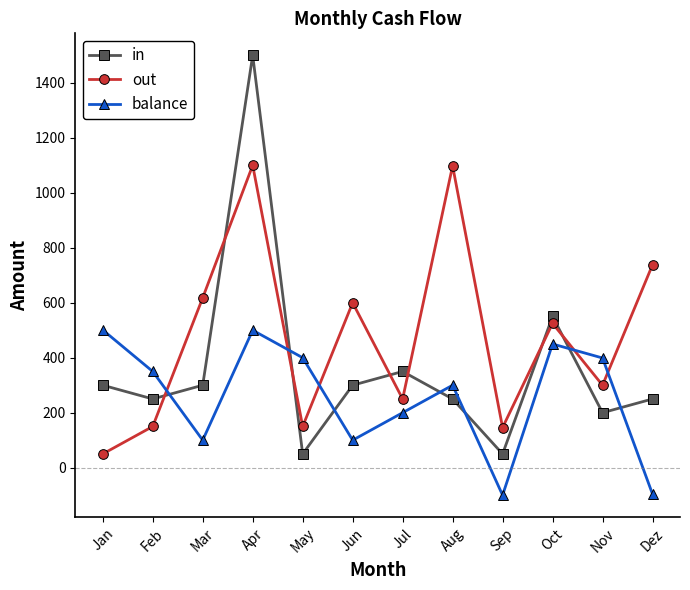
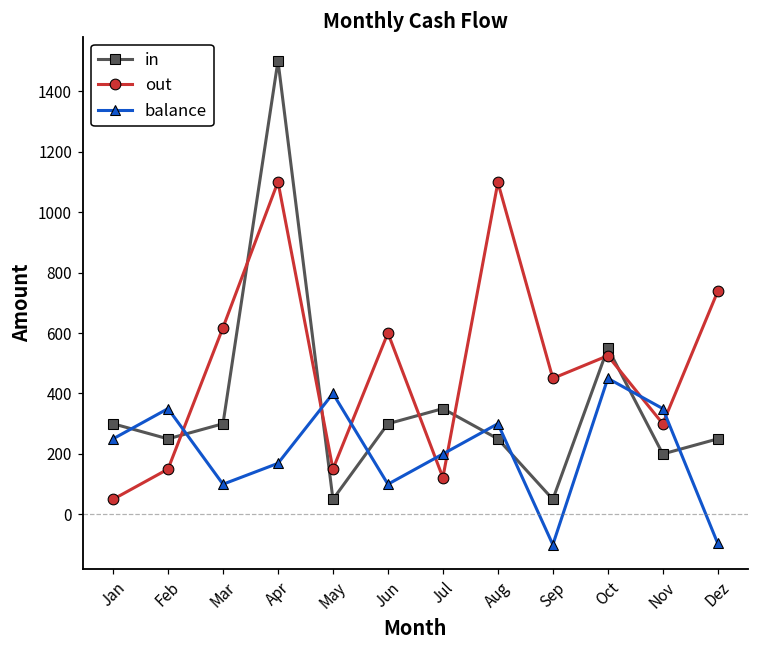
balance, Jan: 500 -> 250
balance, Apr: 500 -> 170
out, Jul: 250 -> 120
out, Sep: 150 -> 450
balance, Nov: 400 -> 350
